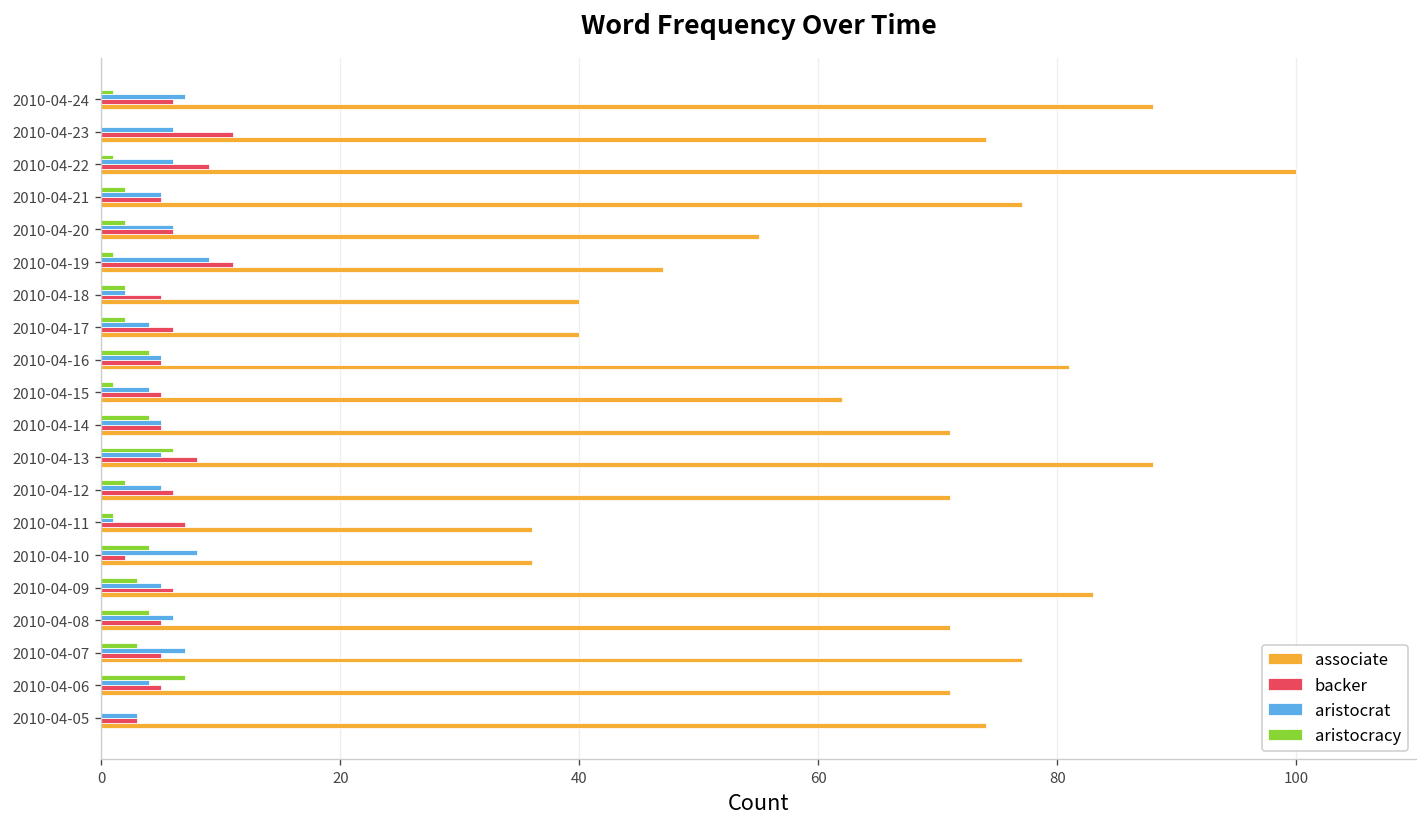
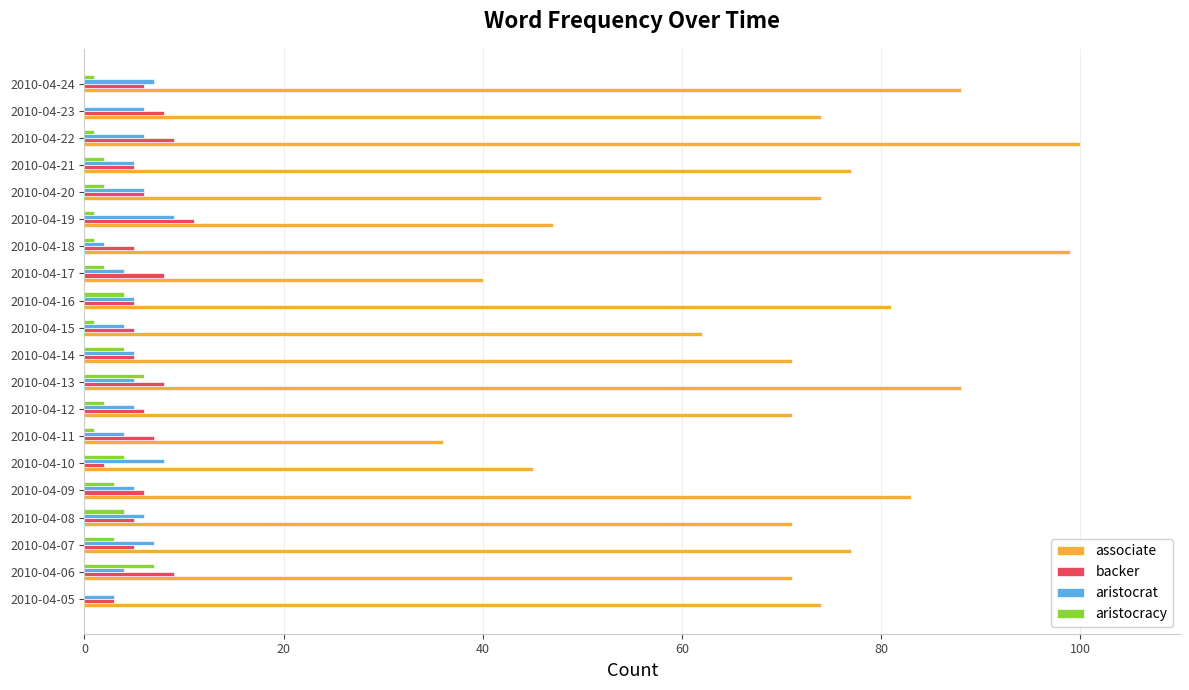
backer, 2010-04-23: 11 -> 8
associate, 2010-04-20: 55 -> 74
aristocracy, 2010-04-18: 2 -> 1
associate, 2010-04-18: 40 -> 99
backer, 2010-04-17: 6 -> 8
aristocrat, 2010-04-11: 1 -> 4
associate, 2010-04-10: 36 -> 45
backer, 2010-04-06: 5 -> 9
